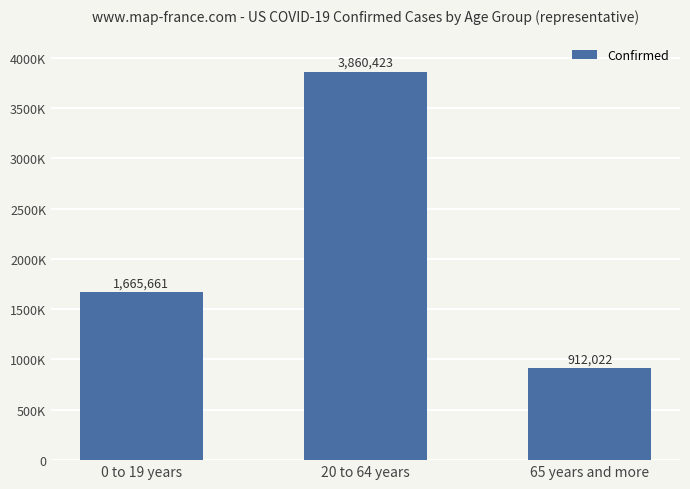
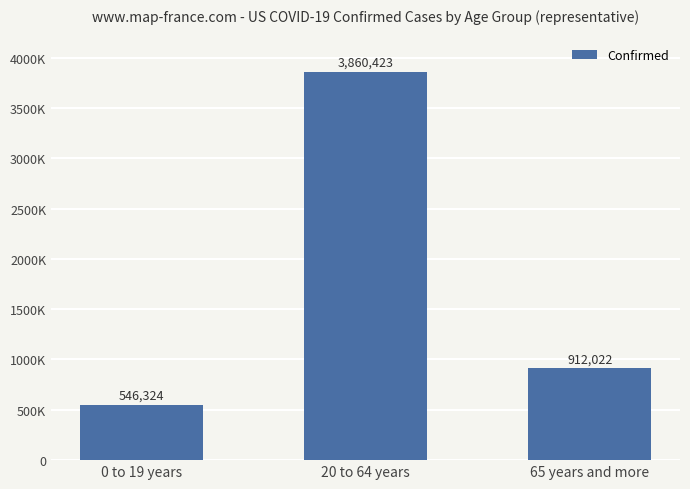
0 to 19 years: 1,665,661 -> 546,324
